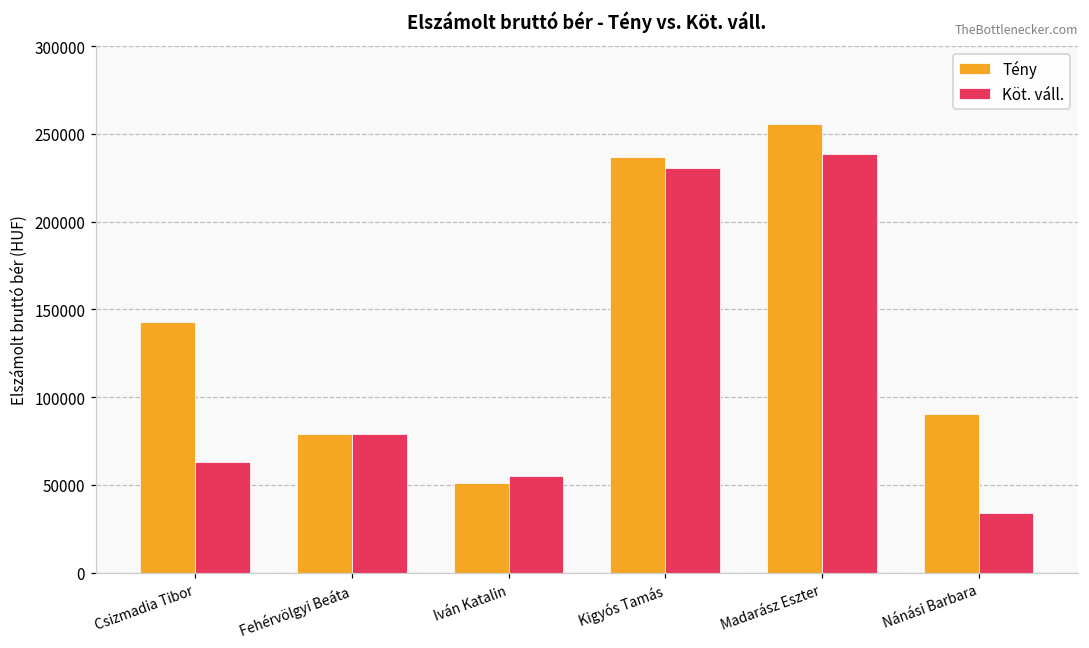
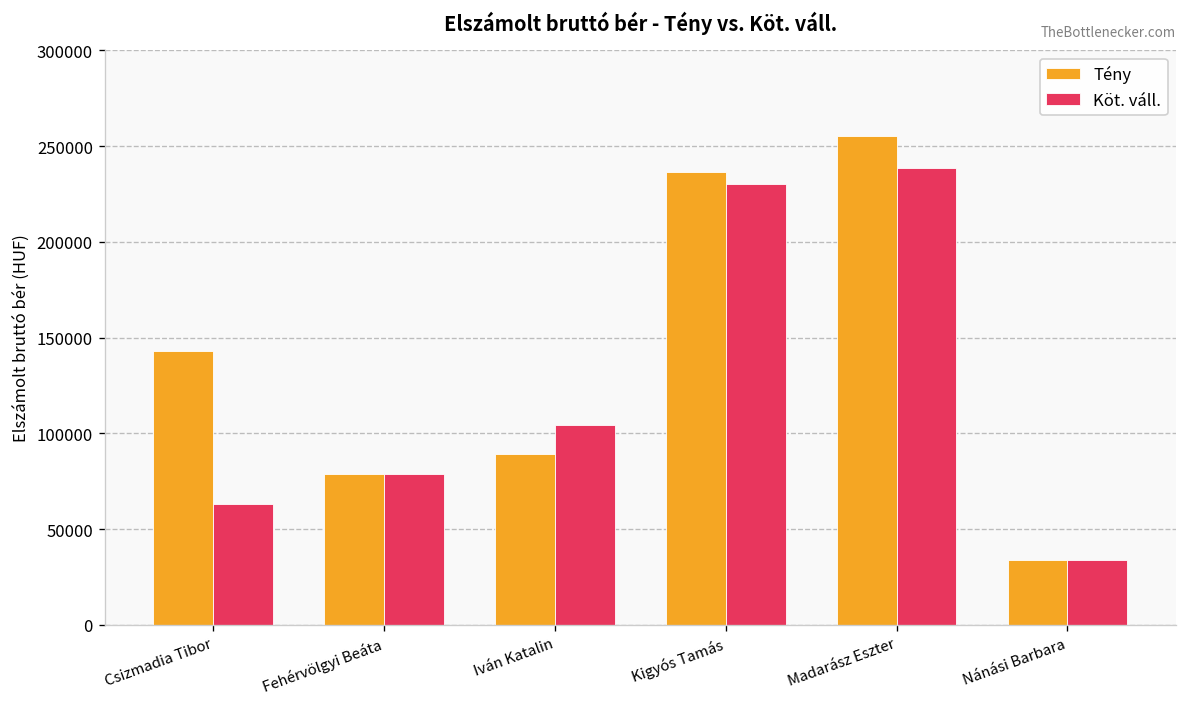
Tény, Iván Katalin: 51000 -> 89000
Köt. váll., Iván Katalin: 55000 -> 104000
Tény, Nánási Barbara: 91000 -> 34000
